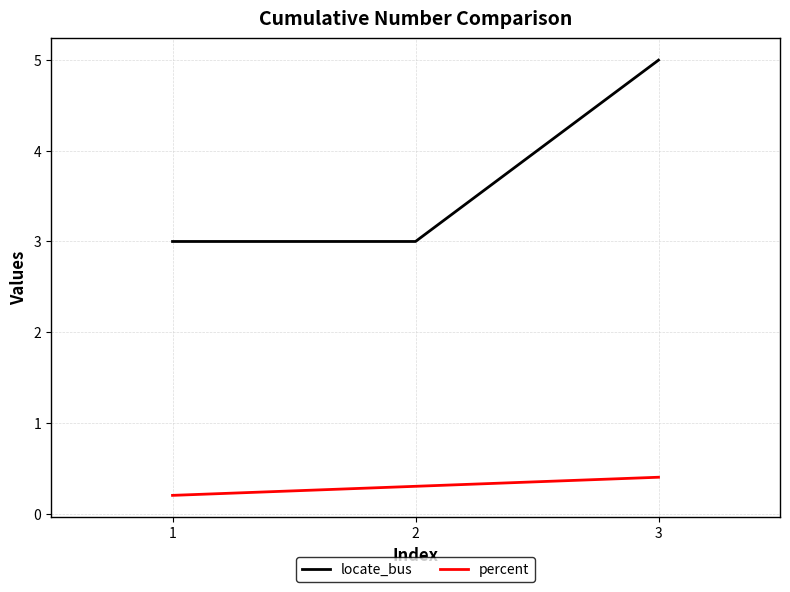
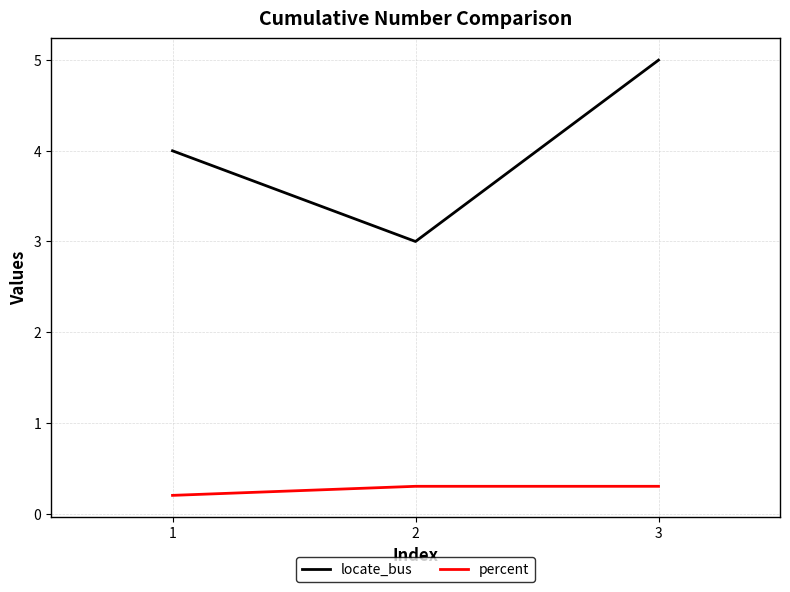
locate_bus, 1: 3 -> 4
percent, 3: 0.4 -> 0.3
